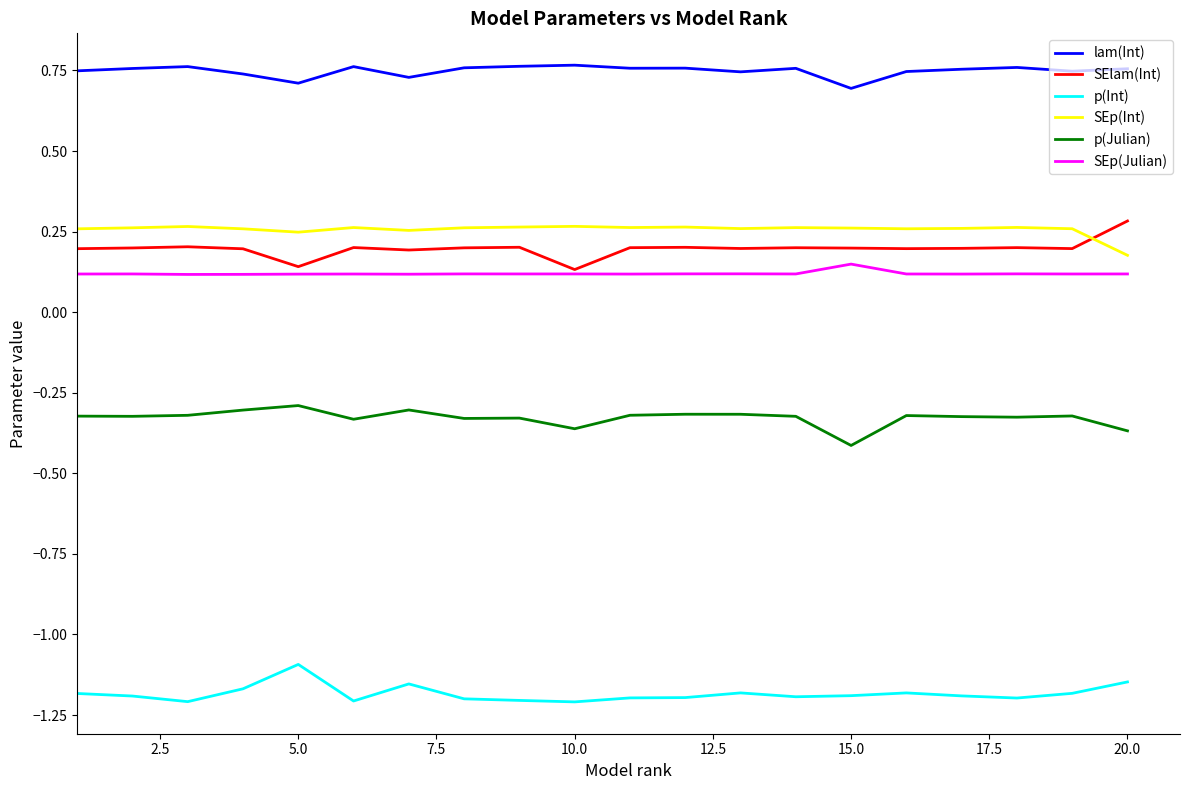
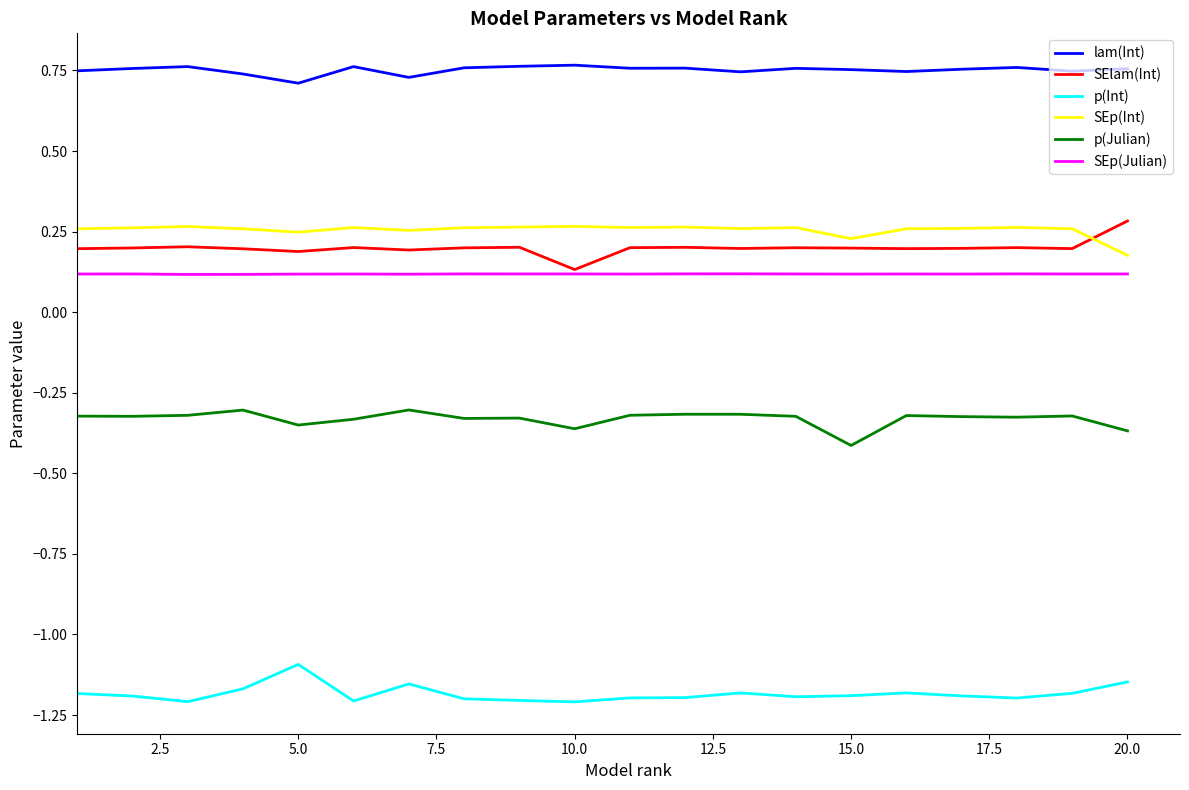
SElam(Int), 5.0: 0.14 -> 0.19
p(Julian), 5.0: -0.29 -> -0.35
lam(Int), 15.0: 0.69 -> 0.75
SEp(Int), 15.0: 0.26 -> 0.23
SEp(Julian), 15.0: 0.15 -> 0.12
